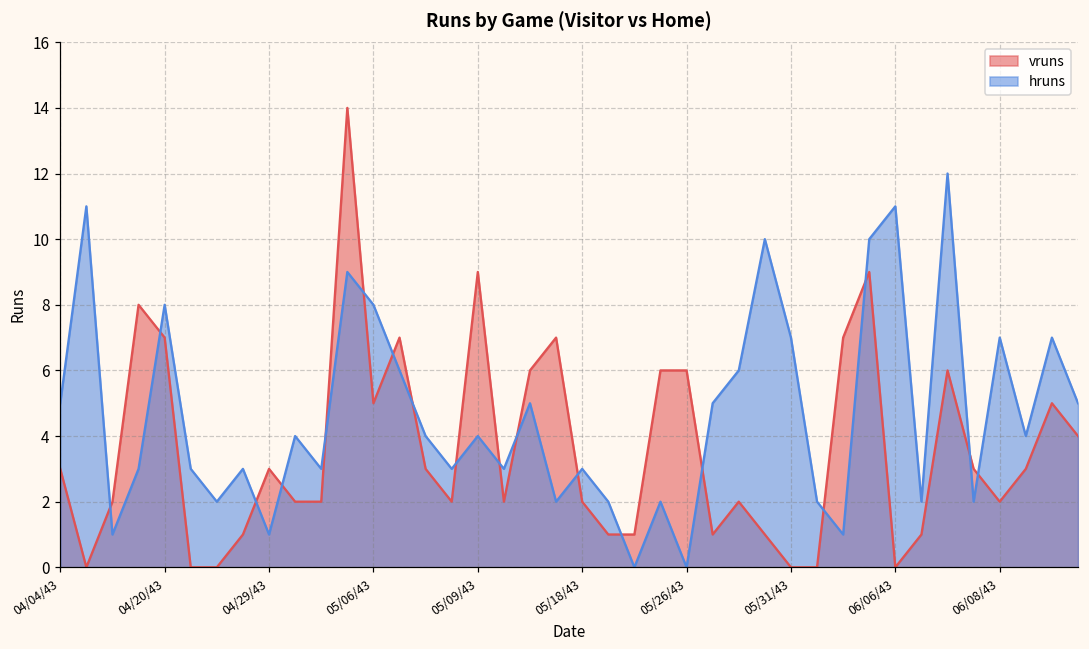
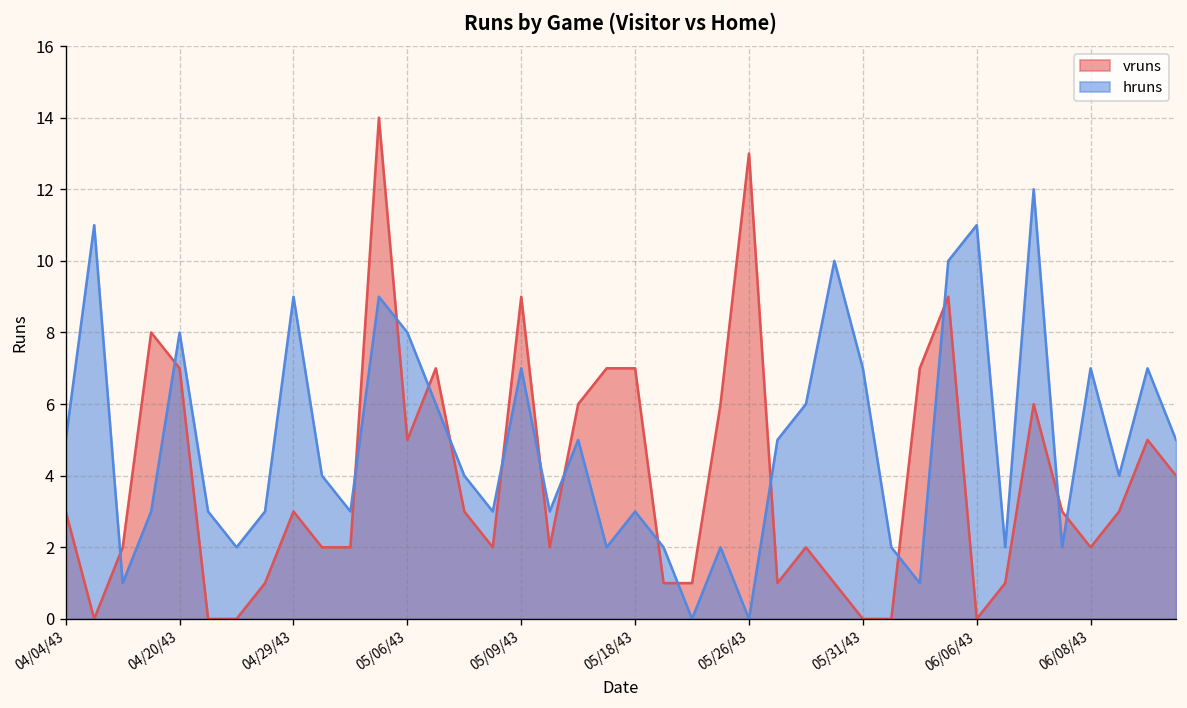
hruns, 04/29/43: 1 -> 9
hruns, 05/09/43: 4 -> 7
vruns, 05/18/43: 2 -> 7
vruns, 05/26/43: 6 -> 13
